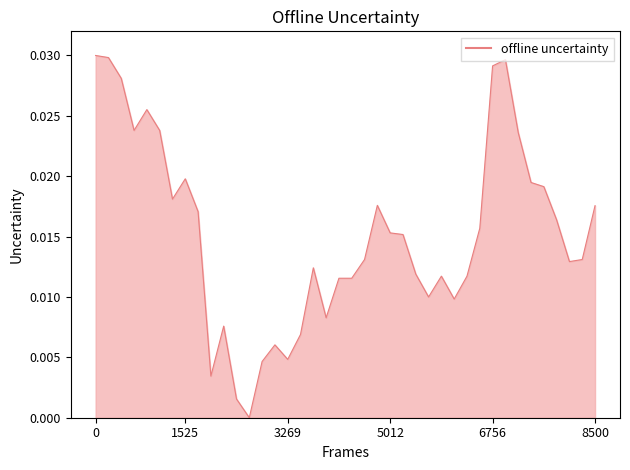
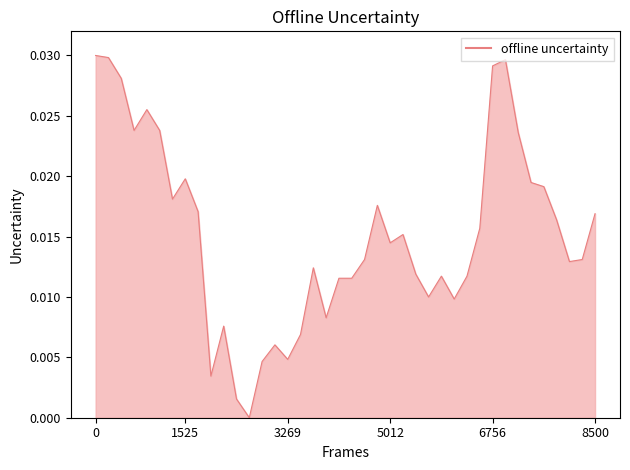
5012: 0.0153 -> 0.0145
8500: 0.0176 -> 0.0169
